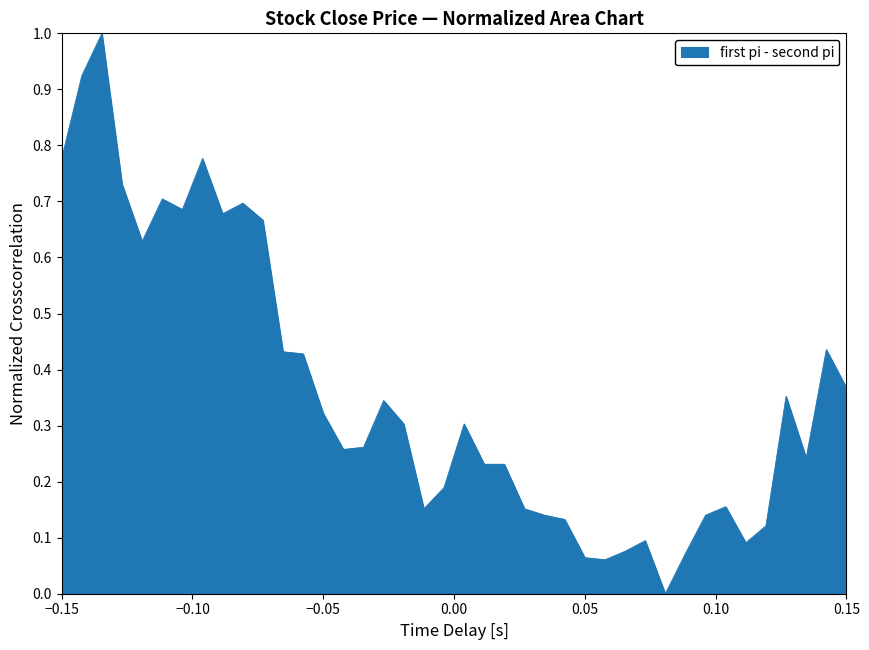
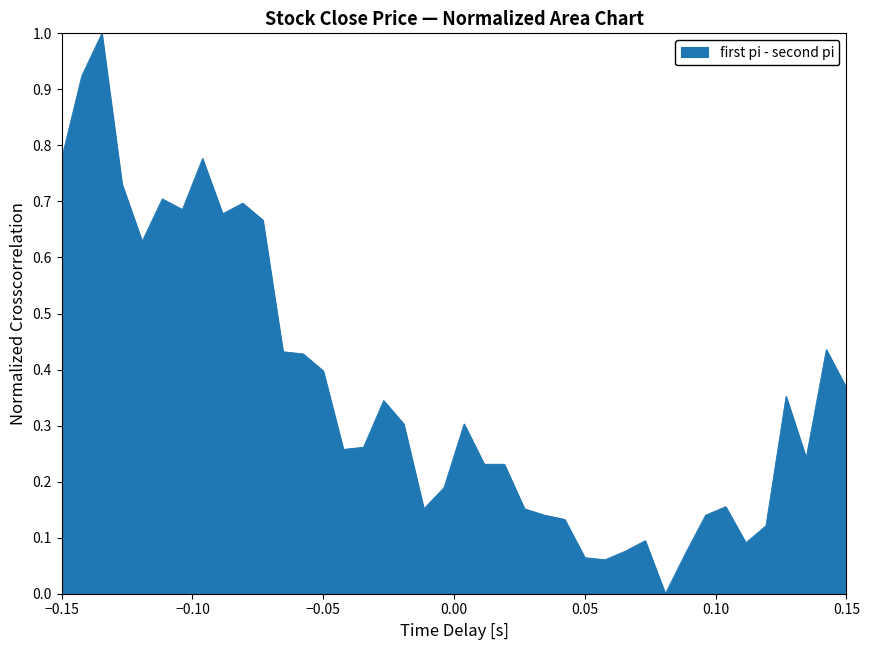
−0.05: 0.32 -> 0.40
